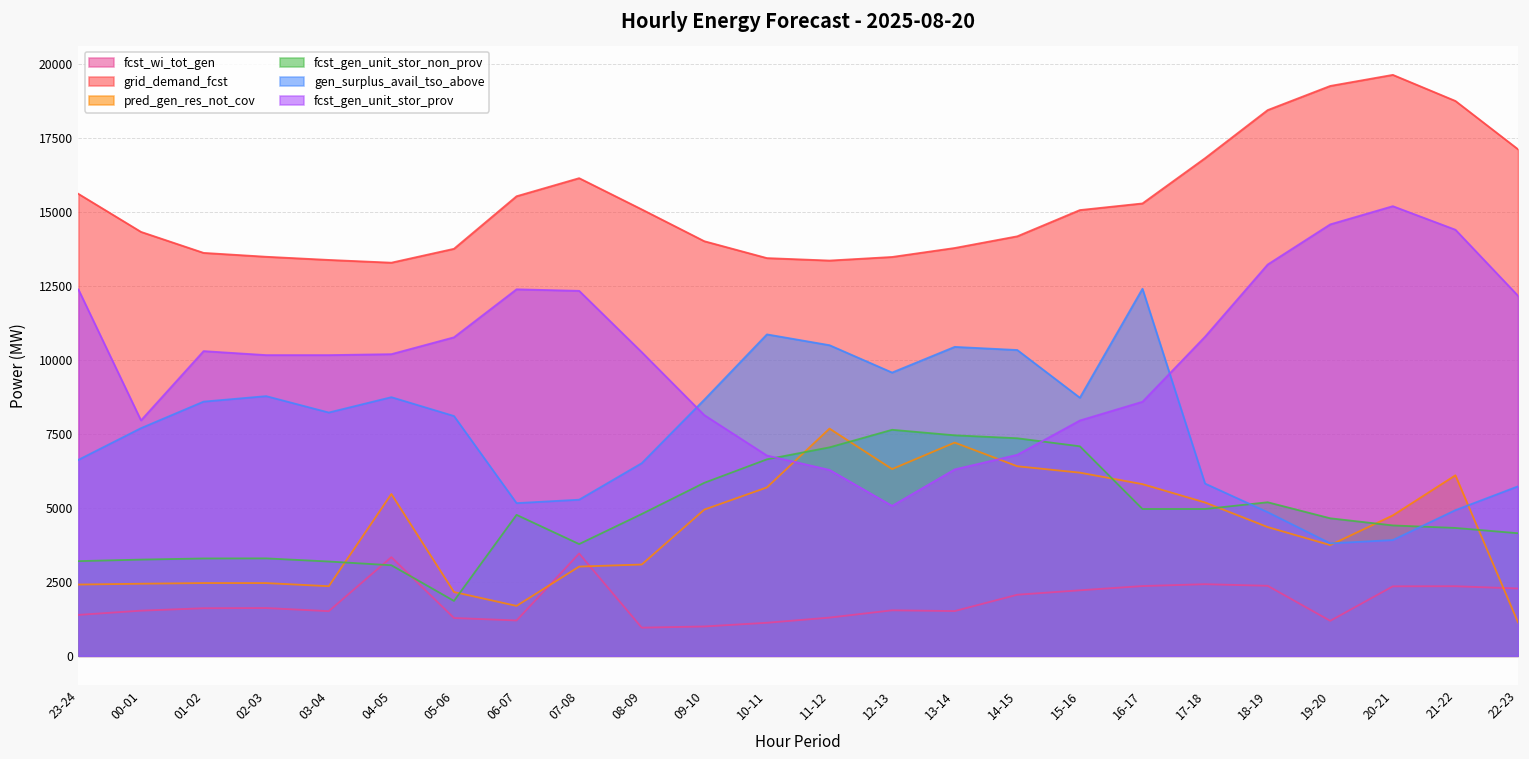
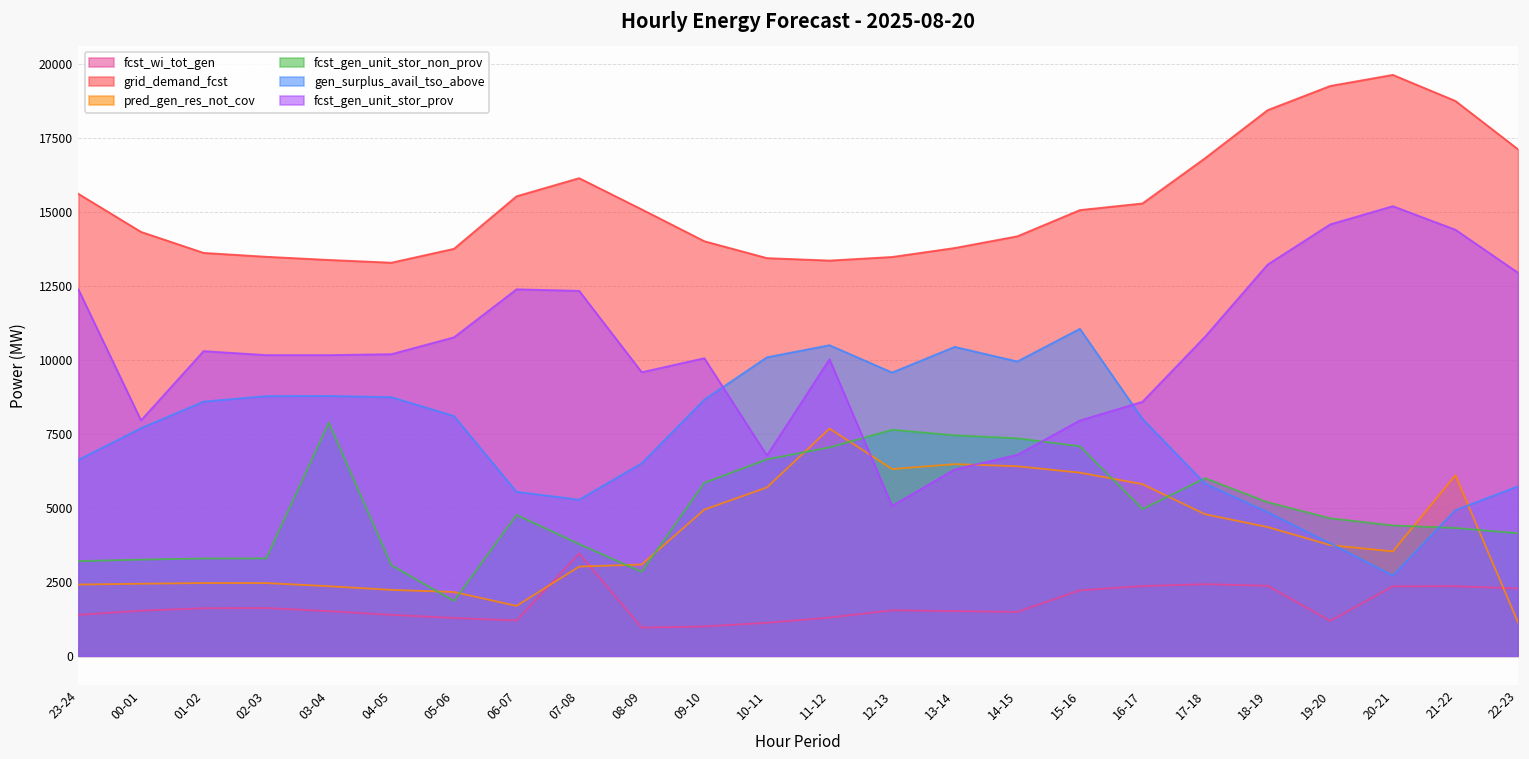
fcst_gen_unit_stor_non_prov, 03-04: 3200 -> 7900
gen_surplus_avail_tso_above, 03-04: 8200 -> 8800
fcst_wi_tot_gen, 04-05: 3300 -> 1400
pred_gen_res_not_cov, 04-05: 5500 -> 2200
gen_surplus_avail_tso_above, 06-07: 5200 -> 5500
fcst_gen_unit_stor_non_prov, 08-09: 4800 -> 2800
fcst_gen_unit_stor_prov, 08-09: 10300 -> 9600
fcst_gen_unit_stor_prov, 09-10: 8100 -> 10100
gen_surplus_avail_tso_above, 10-11: 10900 -> 10100
fcst_gen_unit_stor_prov, 11-12: 6300 -> 10000
pred_gen_res_not_cov, 13-14: 7200 -> 6500
fcst_wi_tot_gen, 14-15: 2100 -> 1500
gen_surplus_avail_tso_above, 14-15: 10300 -> 9900
gen_surplus_avail_tso_above, 15-16: 8700 -> 11000
gen_surplus_avail_tso_above, 16-17: 12400 -> 8000
pred_gen_res_not_cov, 17-18: 5200 -> 4800
fcst_gen_unit_stor_non_prov, 17-18: 5000 -> 6000
pred_gen_res_not_cov, 20-21: 4700 -> 3500
gen_surplus_avail_tso_above, 20-21: 3900 -> 2700
fcst_gen_unit_stor_prov, 22-23: 12200 -> 12900
